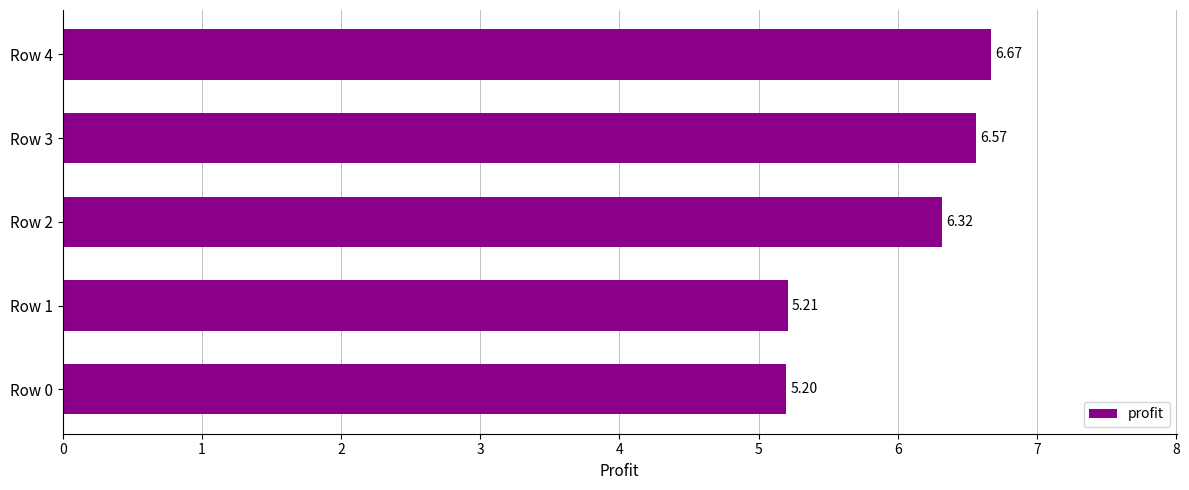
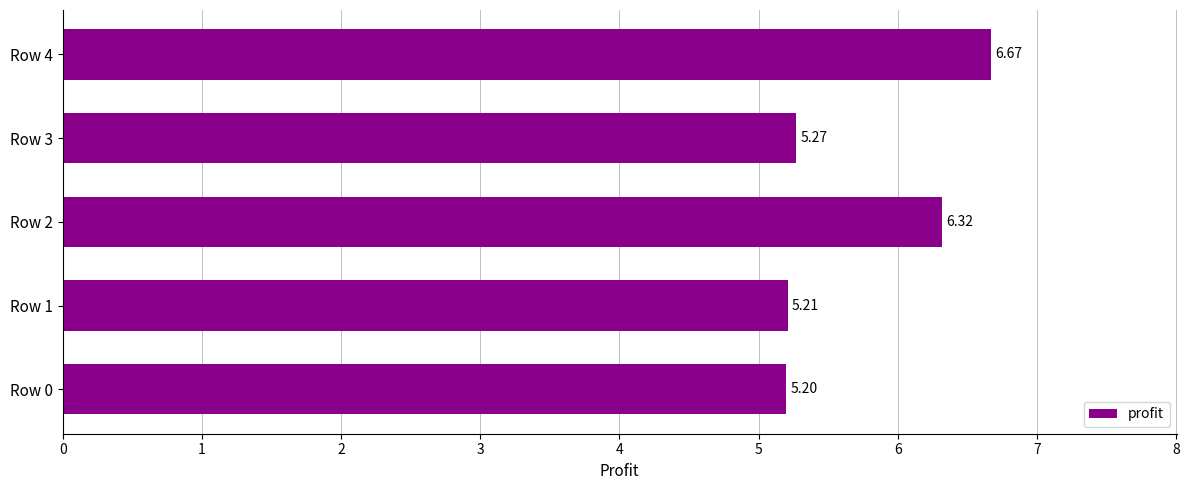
Row 3: 6.57 -> 5.27
